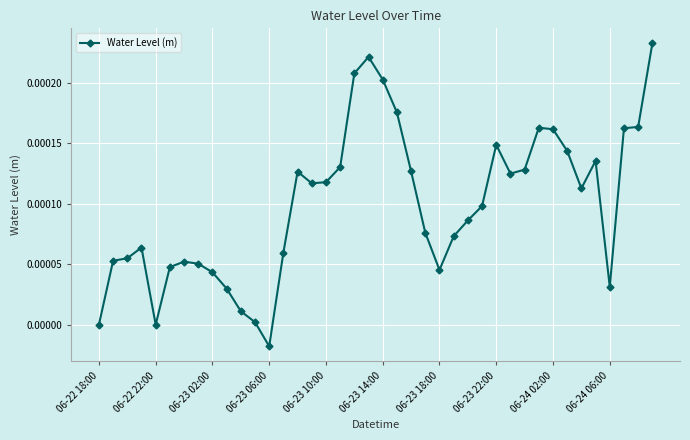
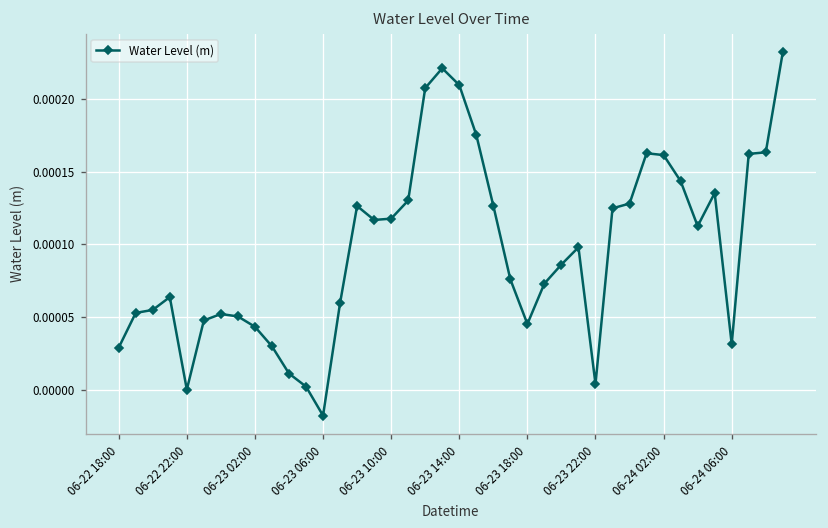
06-22 18:00: 0.00000 -> 0.00003
06-23 14:00: 0.000203 -> 0.000210
06-23 22:00: 0.000149 -> 0.000004
